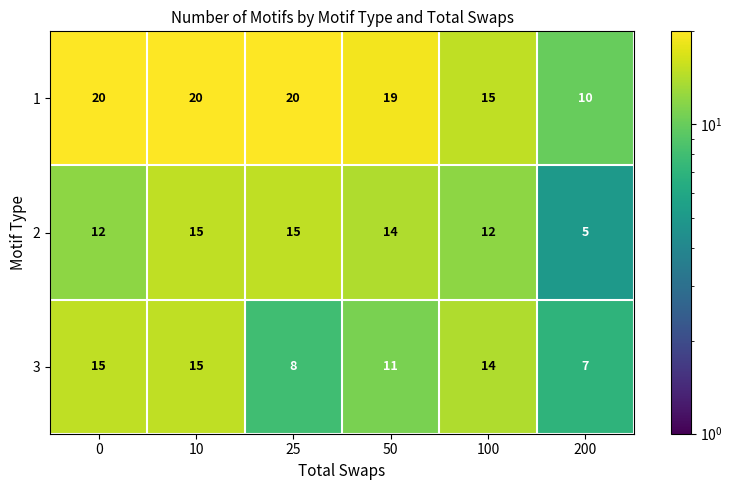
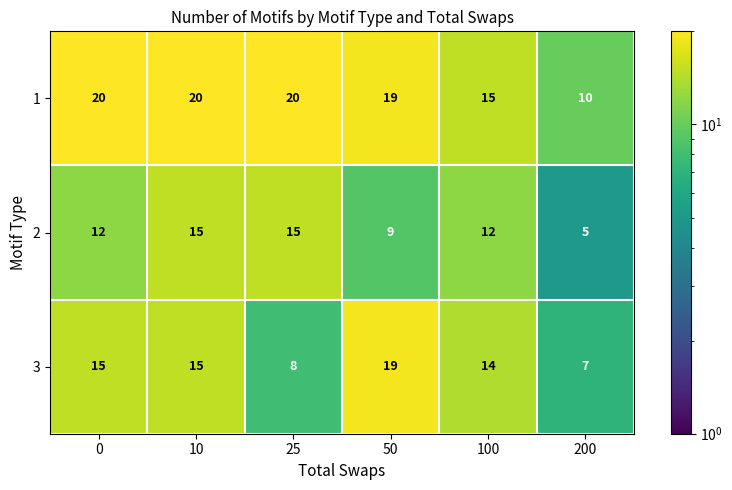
2, 50: 14 -> 9
3, 50: 11 -> 19
